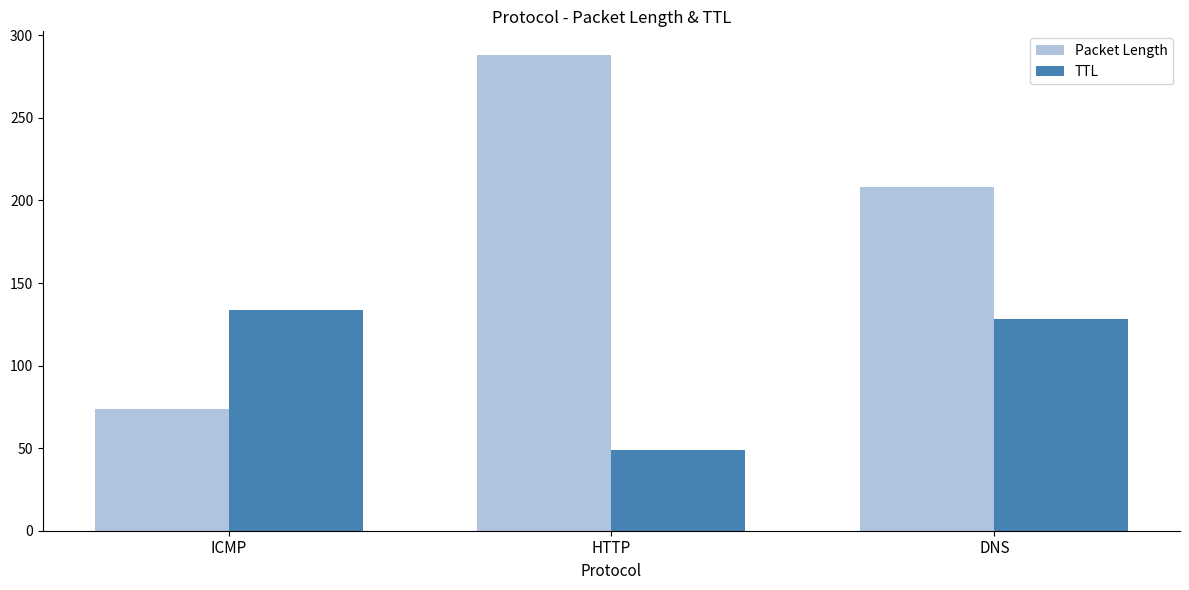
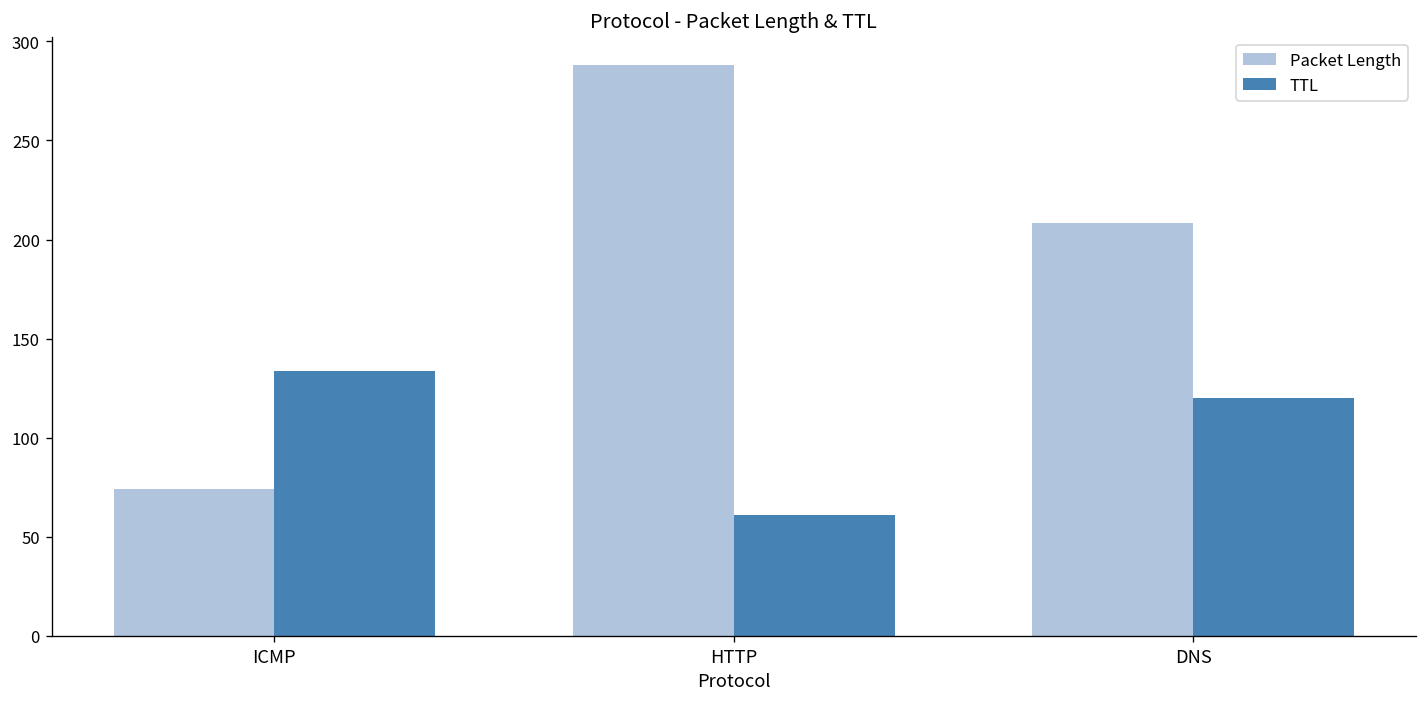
TTL, HTTP: 49 -> 61
TTL, DNS: 128 -> 120
